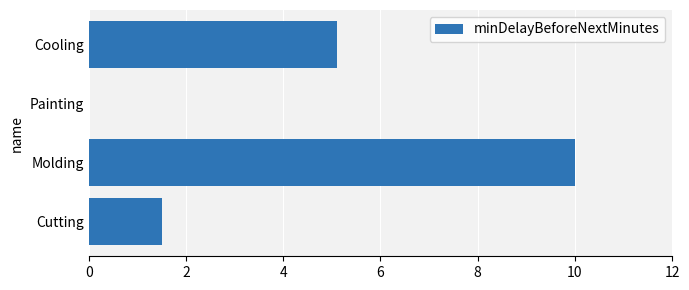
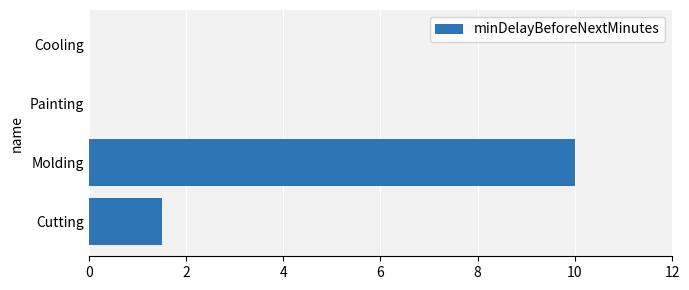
Cooling: 5.1 -> 0.0
